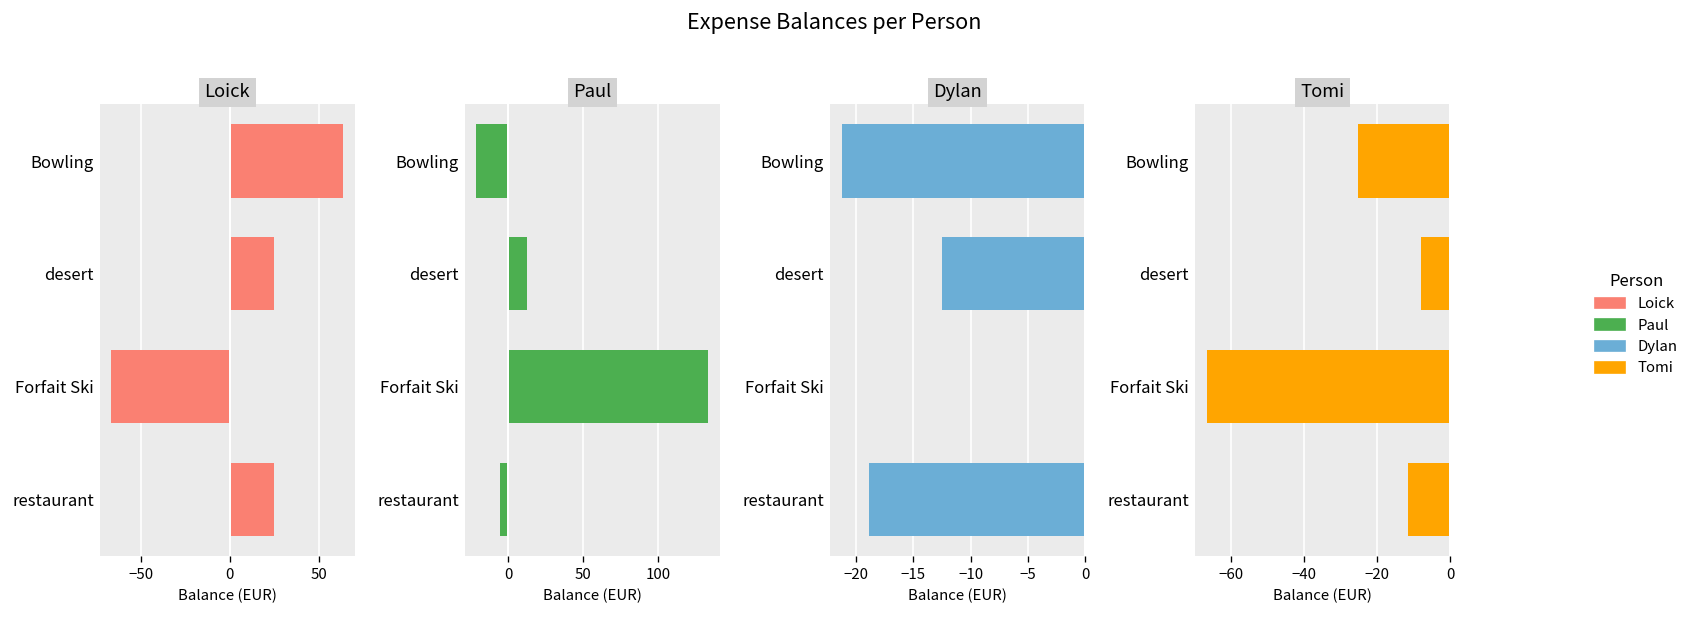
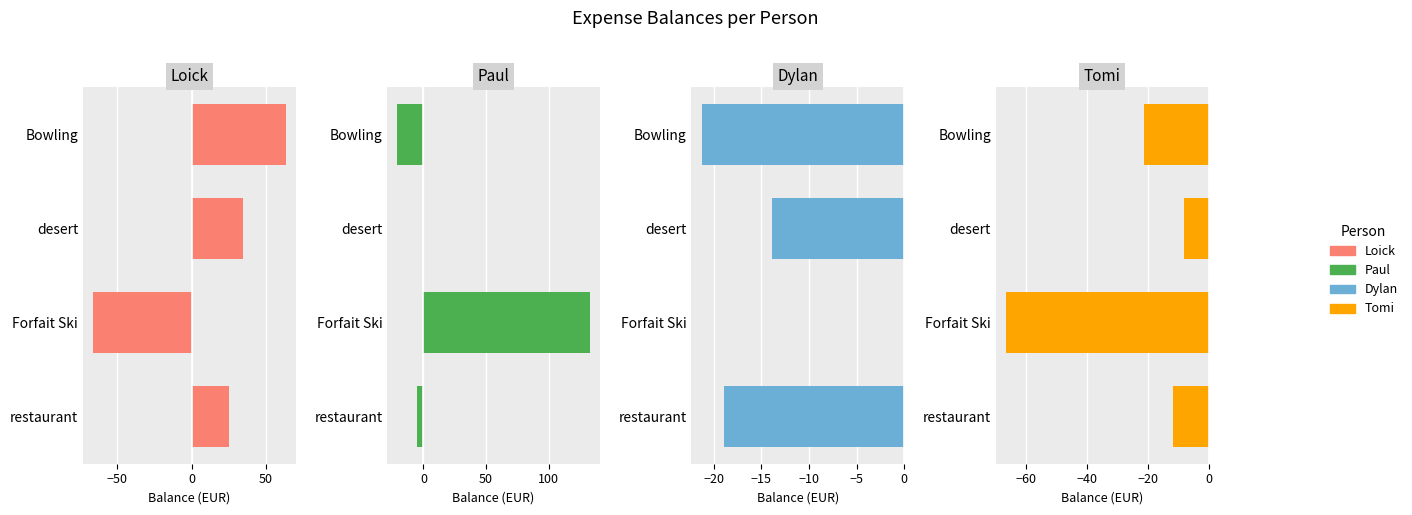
Loick, desert: 25 -> 35
Paul, desert: 13 -> 0
Dylan, desert: -13 -> -14
Tomi, Bowling: -25 -> -21
